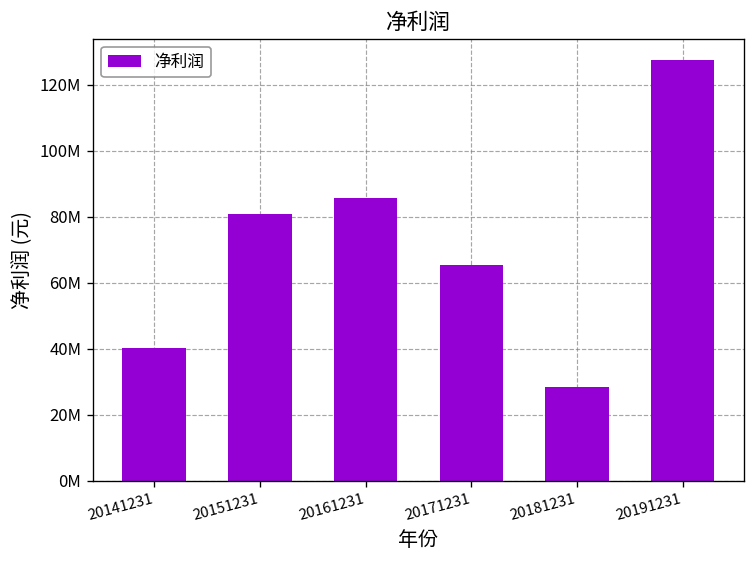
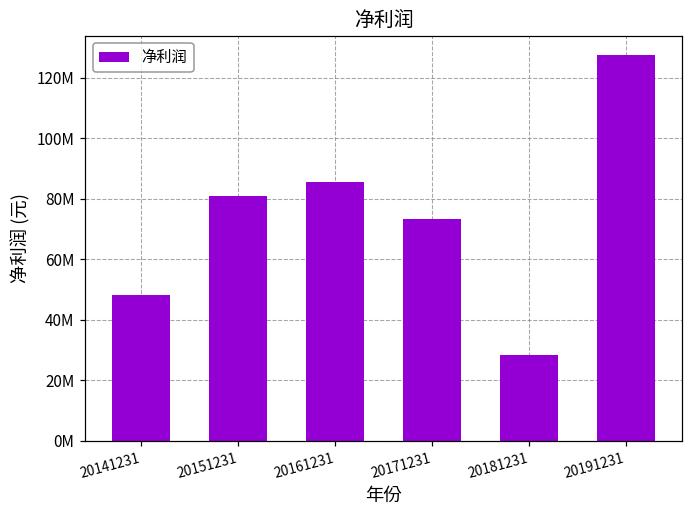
20141231: 40000000 -> 48000000
20171231: 65000000 -> 73000000
